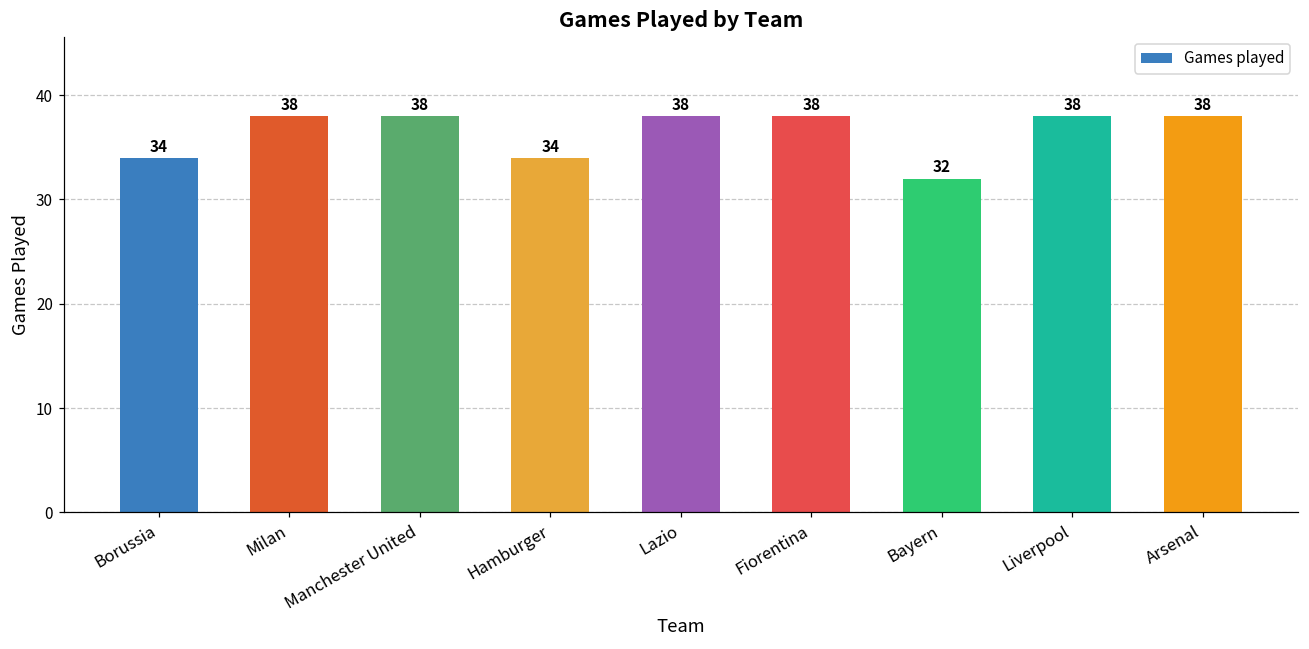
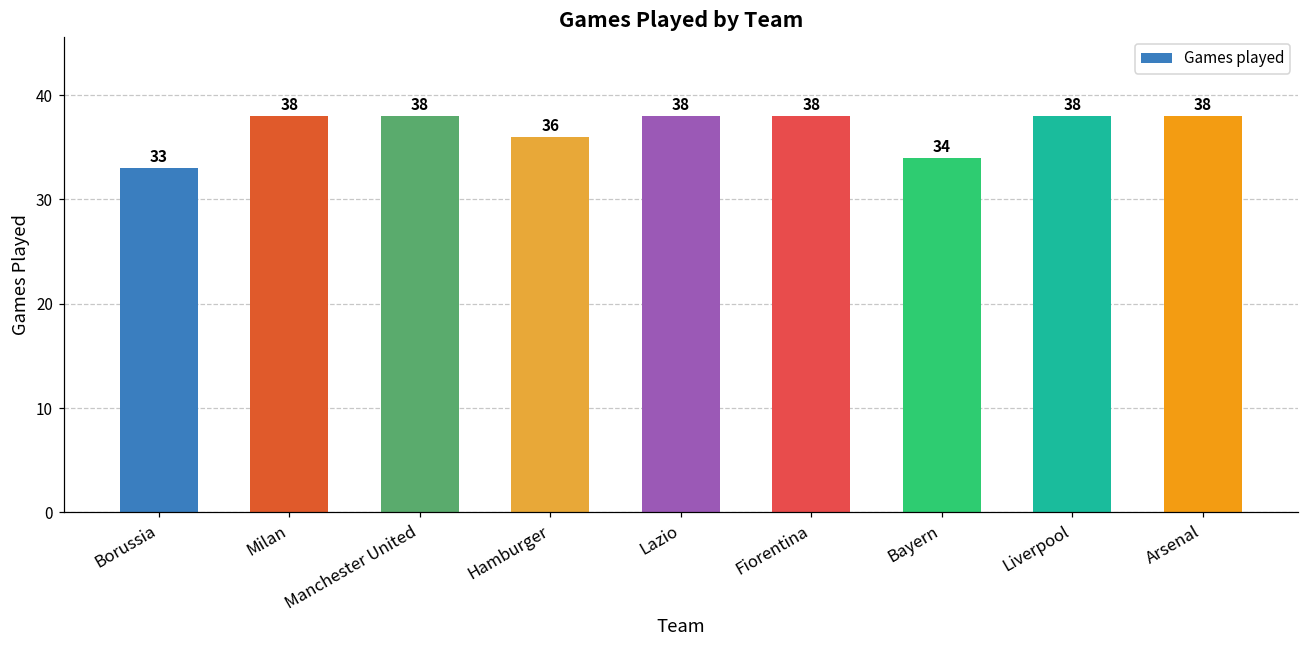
Borussia: 34 -> 33
Hamburger: 34 -> 36
Bayern: 32 -> 34
